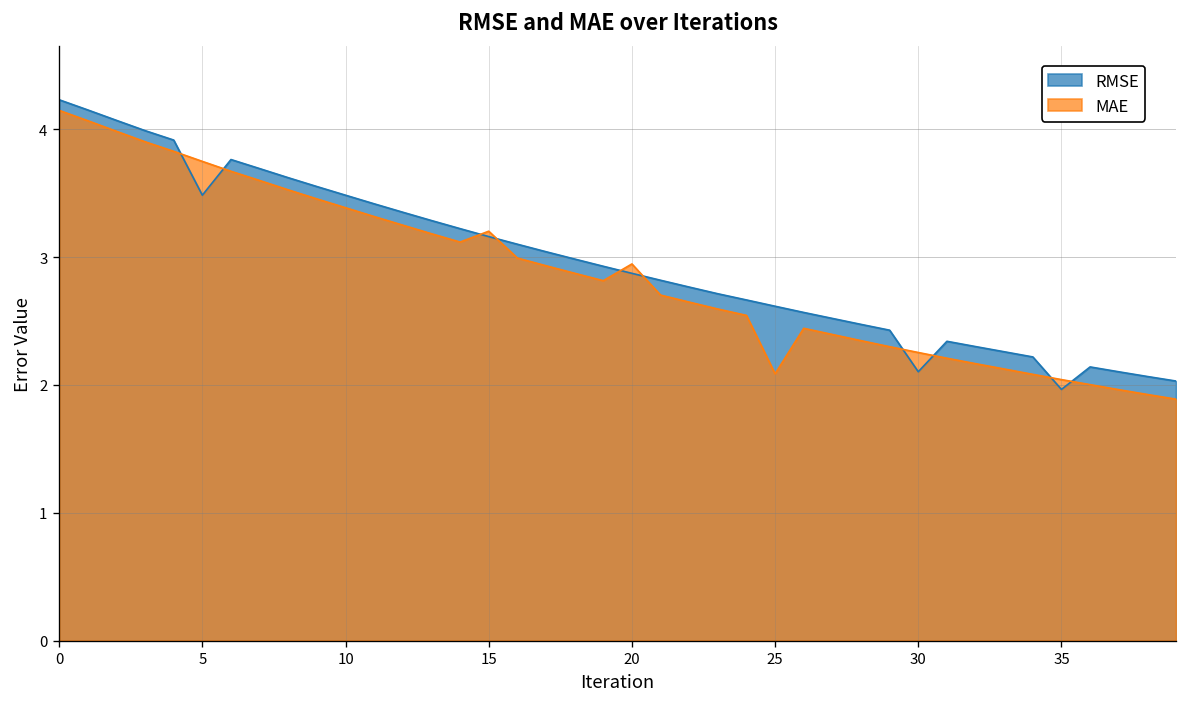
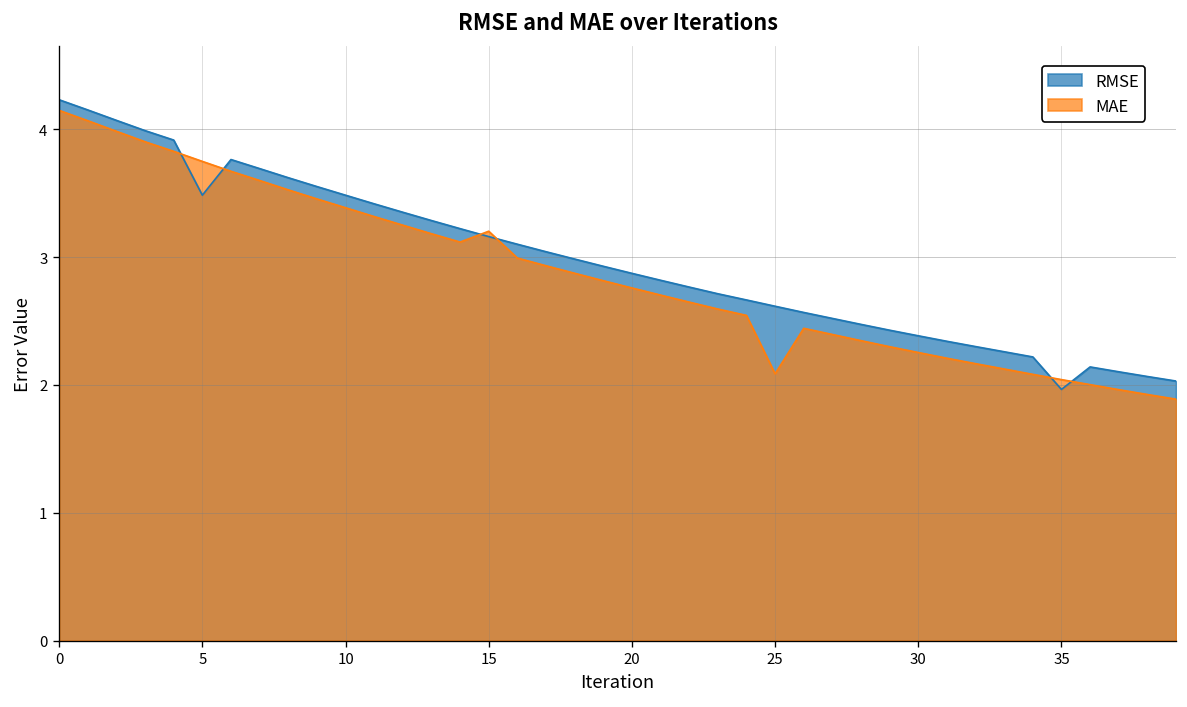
MAE, 20: 2.95 -> 2.76
RMSE, 30: 2.10 -> 2.38
